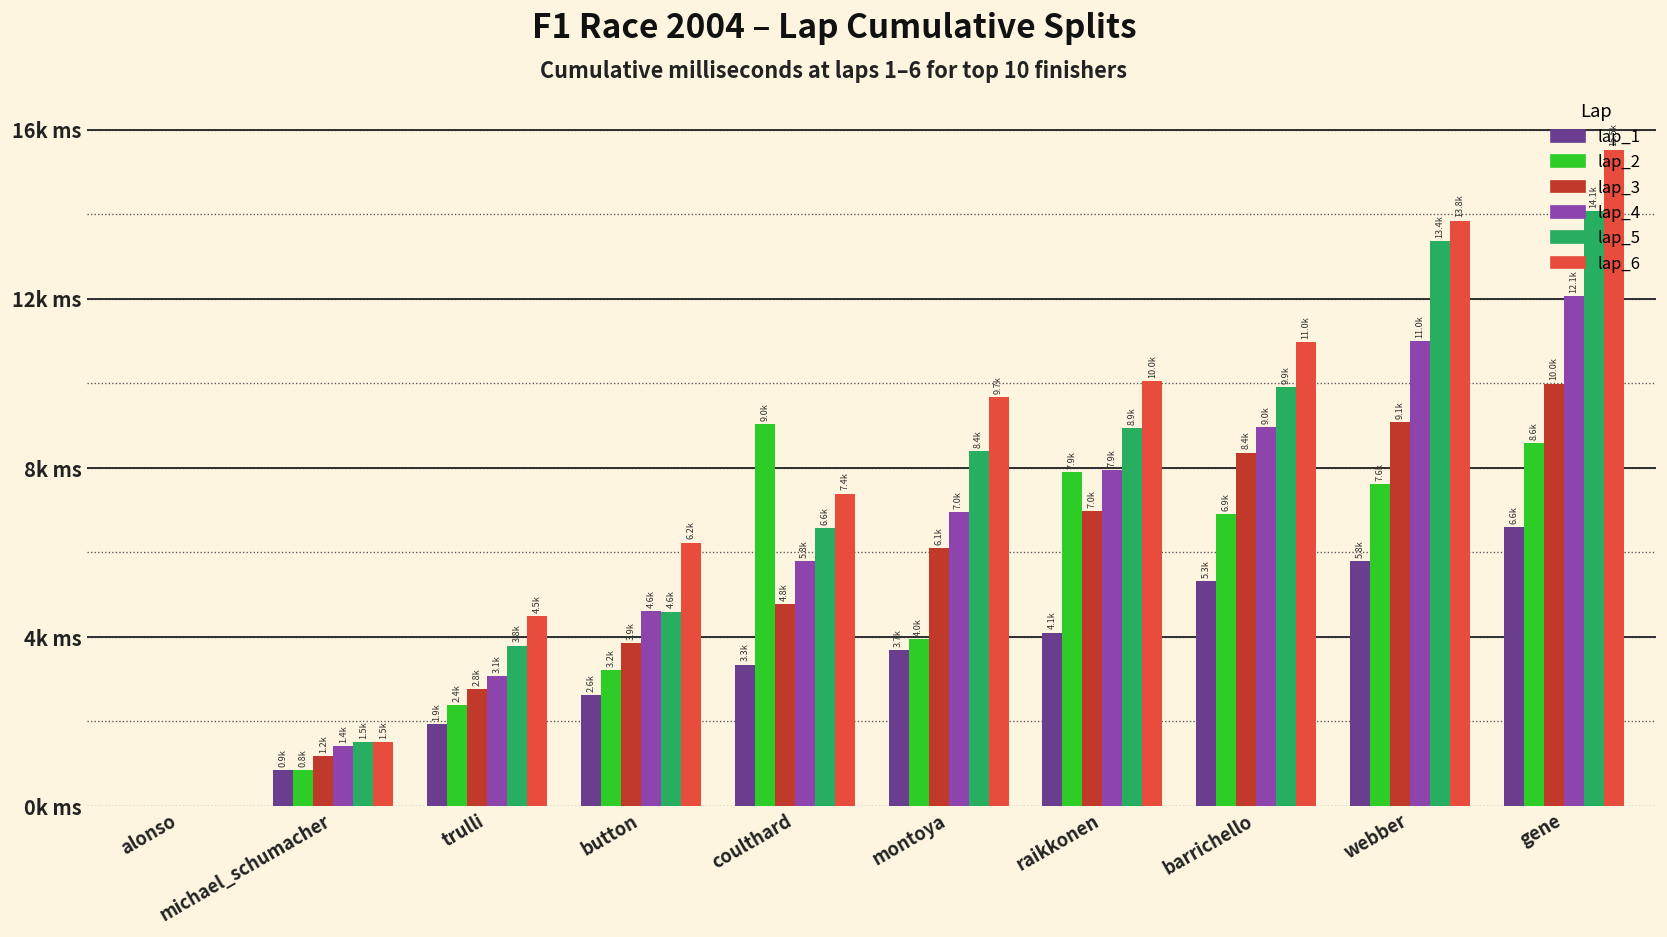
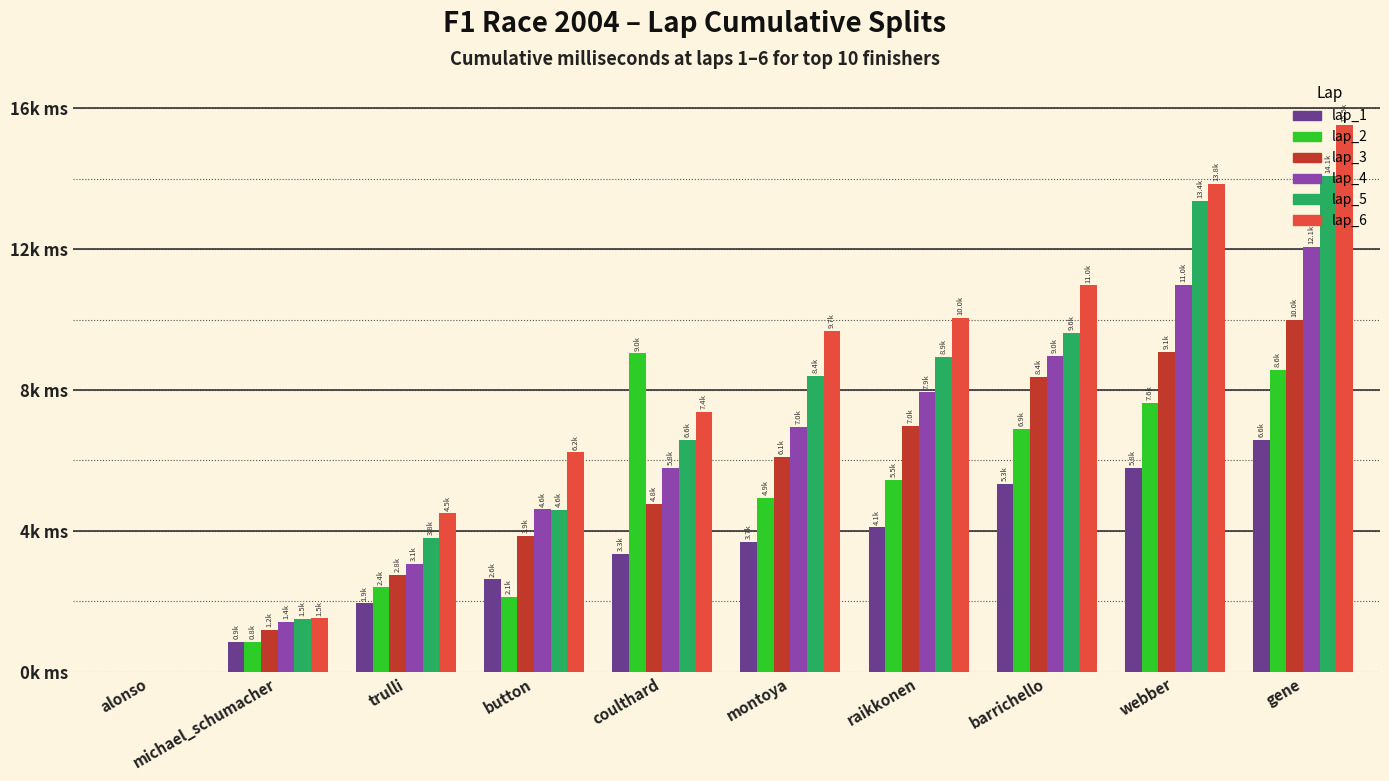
lap_2, button: 3.2k -> 2.1k
lap_2, montoya: 4.0k -> 4.9k
lap_2, raikkonen: 7.9k -> 5.5k
lap_5, barrichello: 9.9k -> 9.6k
